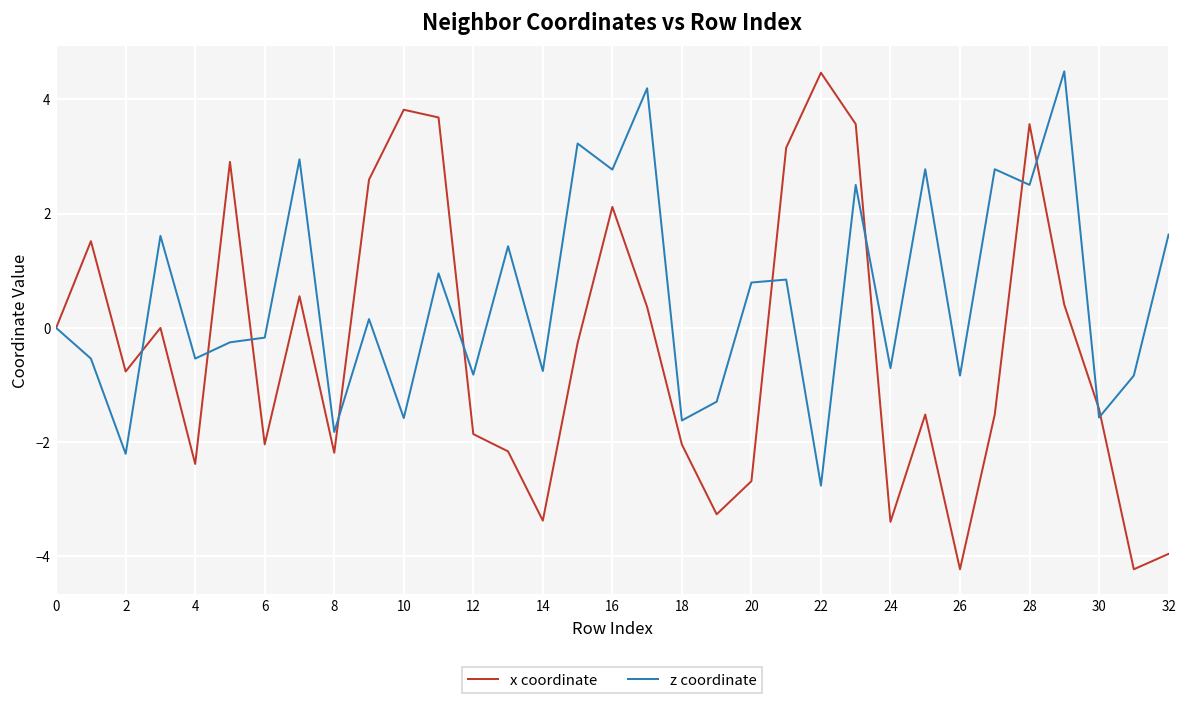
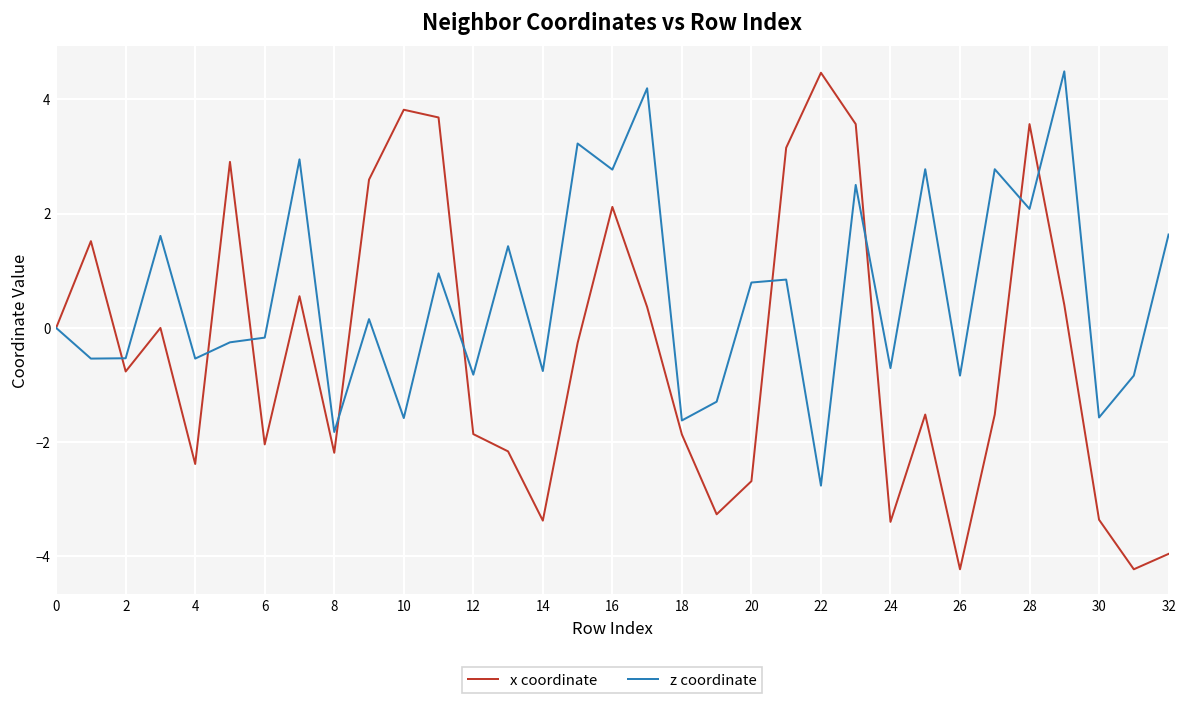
z coordinate, 2: -2.2 -> -0.5
x coordinate, 18: -2.0 -> -1.9
z coordinate, 28: 2.5 -> 2.1
x coordinate, 30: -1.4 -> -3.4
